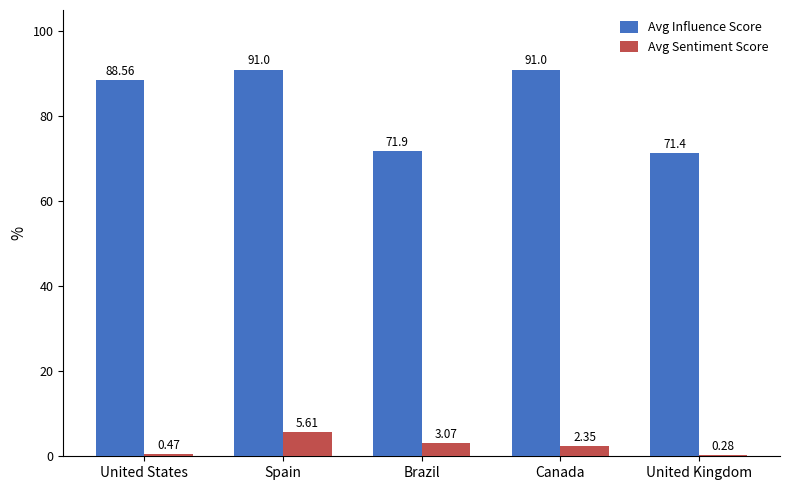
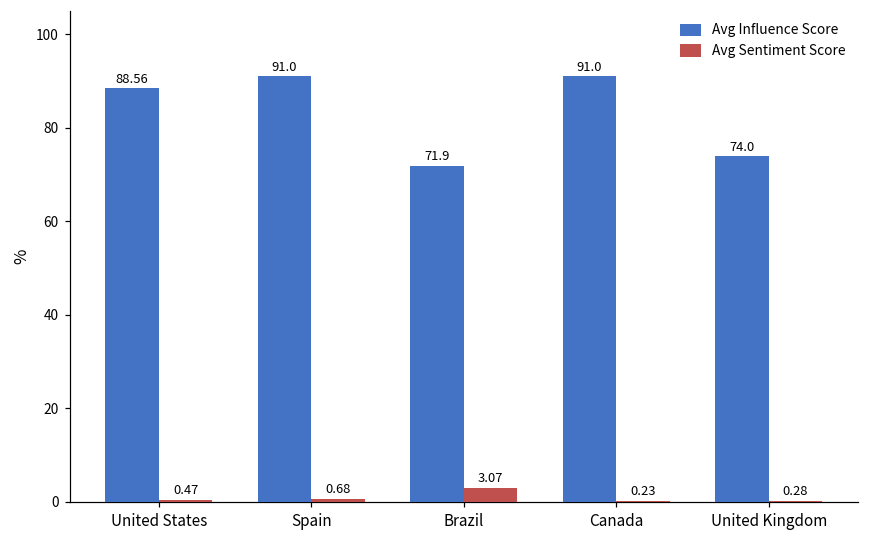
Avg Sentiment Score, Spain: 5.61 -> 0.68
Avg Sentiment Score, Canada: 2.35 -> 0.23
Avg Influence Score, United Kingdom: 71.4 -> 74.0
